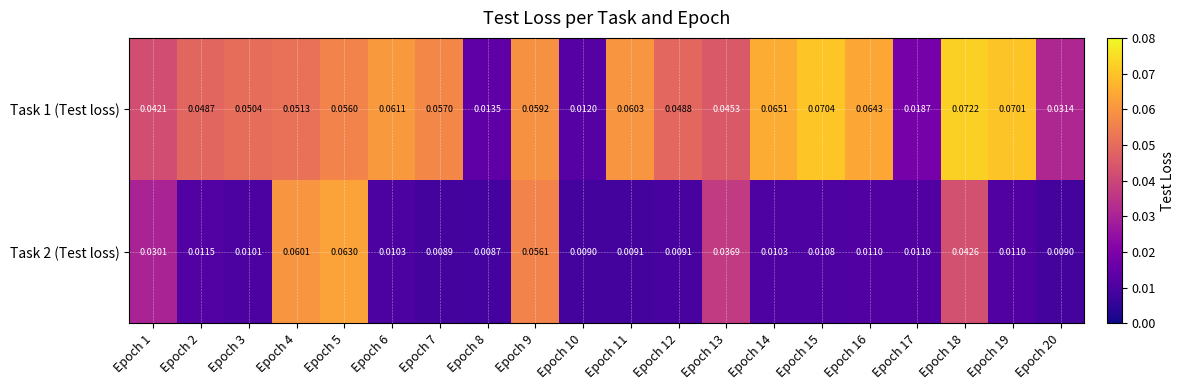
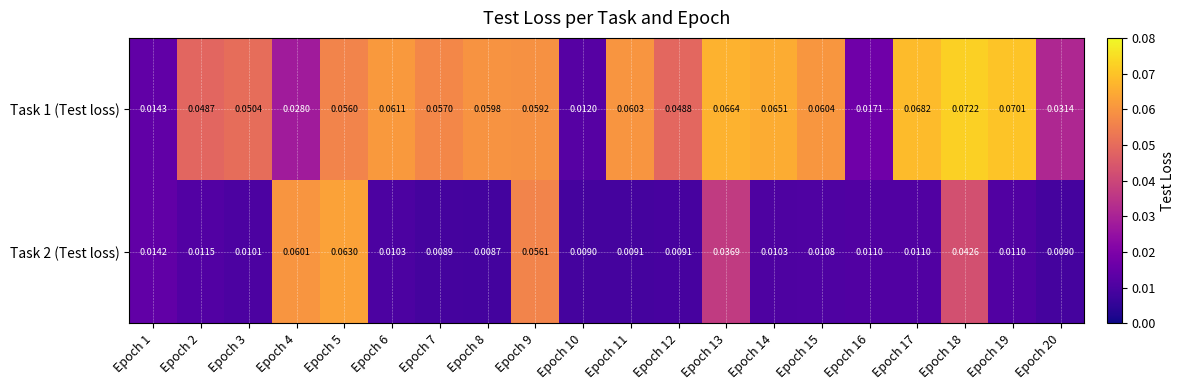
Task 1 (Test loss), Epoch 1: 0.0421 -> 0.0143
Task 1 (Test loss), Epoch 4: 0.0513 -> 0.0280
Task 1 (Test loss), Epoch 8: 0.0135 -> 0.0598
Task 1 (Test loss), Epoch 13: 0.0453 -> 0.0664
Task 1 (Test loss), Epoch 15: 0.0704 -> 0.0604
Task 1 (Test loss), Epoch 16: 0.0643 -> 0.0171
Task 1 (Test loss), Epoch 17: 0.0187 -> 0.0682
Task 2 (Test loss), Epoch 1: 0.0301 -> 0.0142
